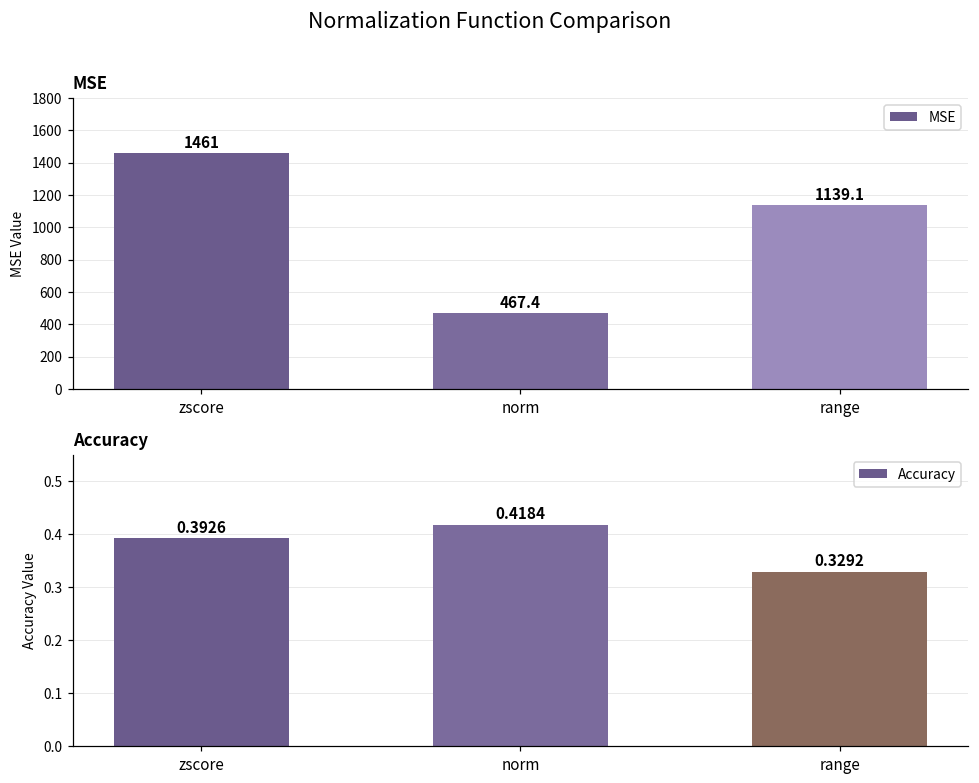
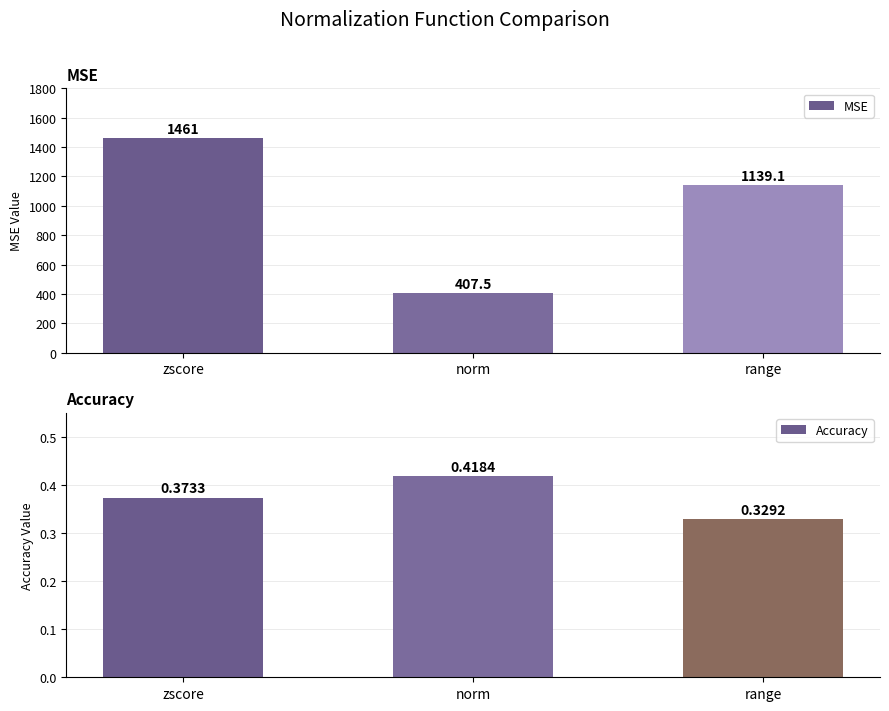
MSE, norm: 467.4 -> 407.5
Accuracy, zscore: 0.3926 -> 0.3733
